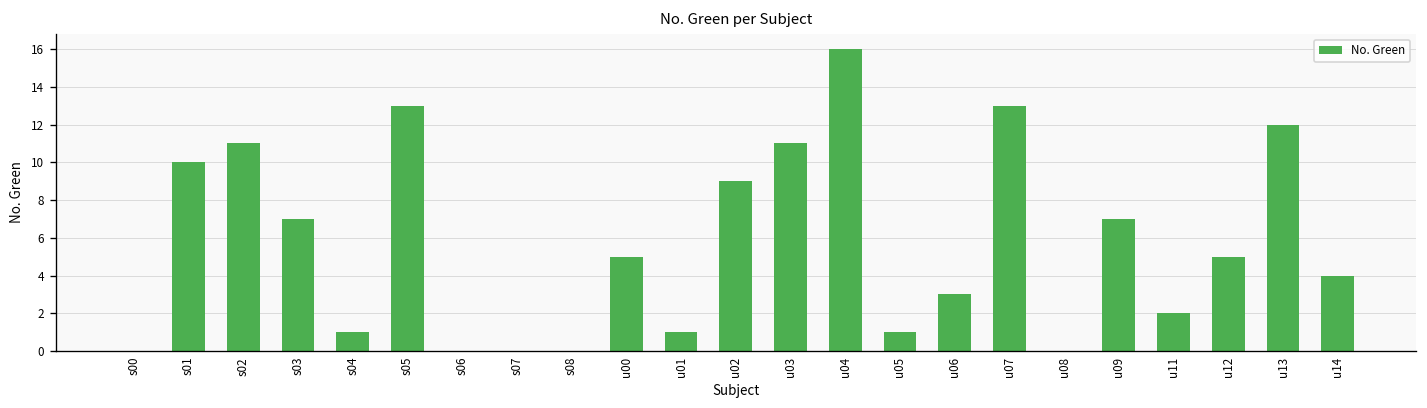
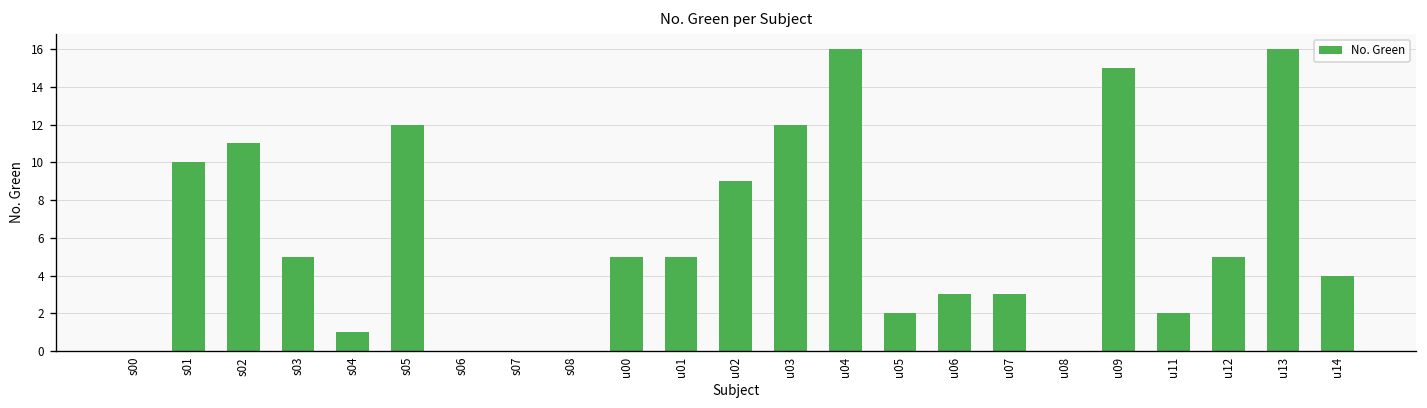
s03: 7 -> 5
s05: 13 -> 12
u01: 1 -> 5
u03: 11 -> 12
u05: 1 -> 2
u07: 13 -> 3
u09: 7 -> 15
u13: 12 -> 16
